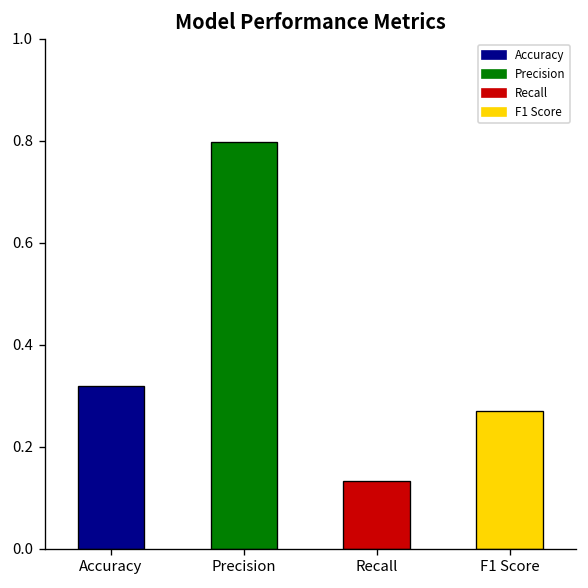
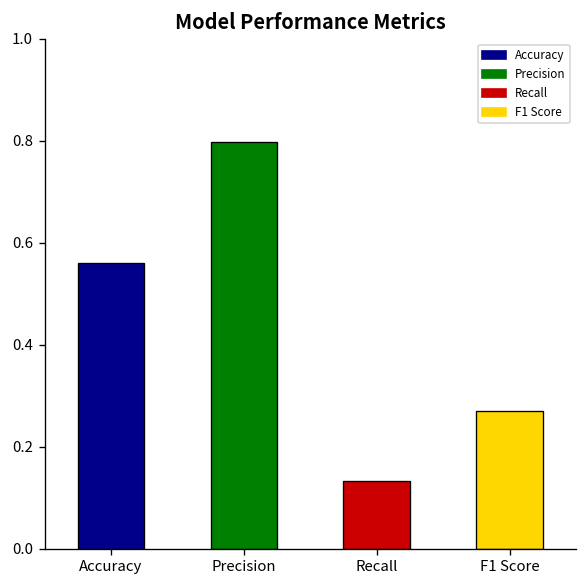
Accuracy: 0.32 -> 0.56
